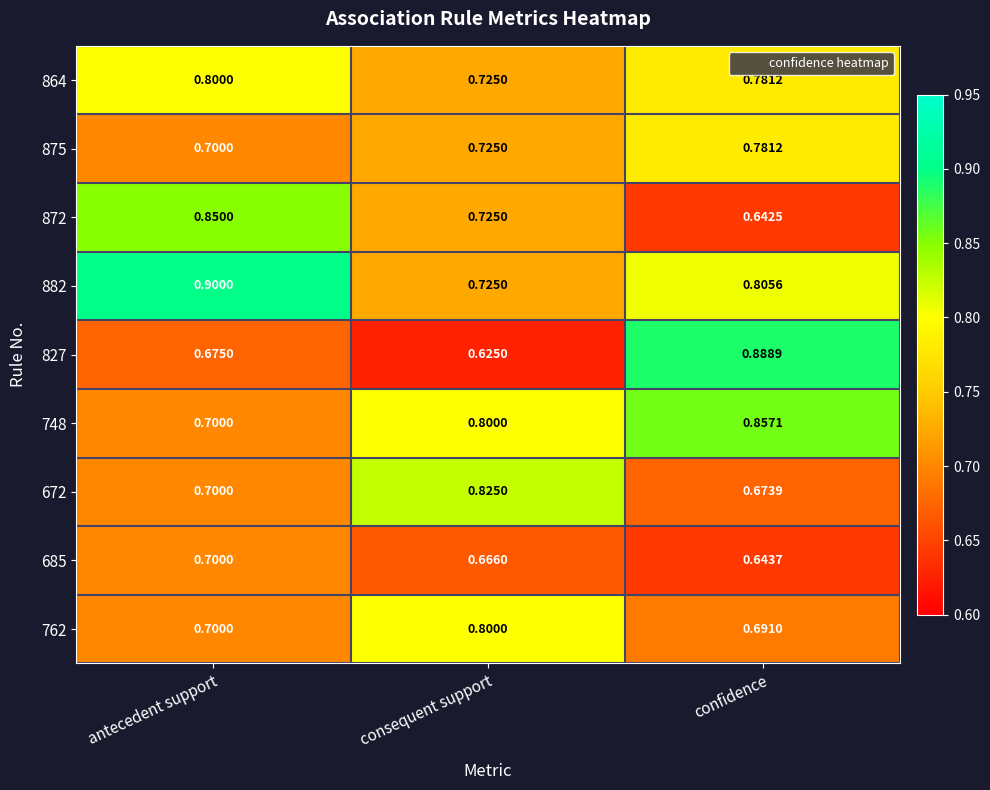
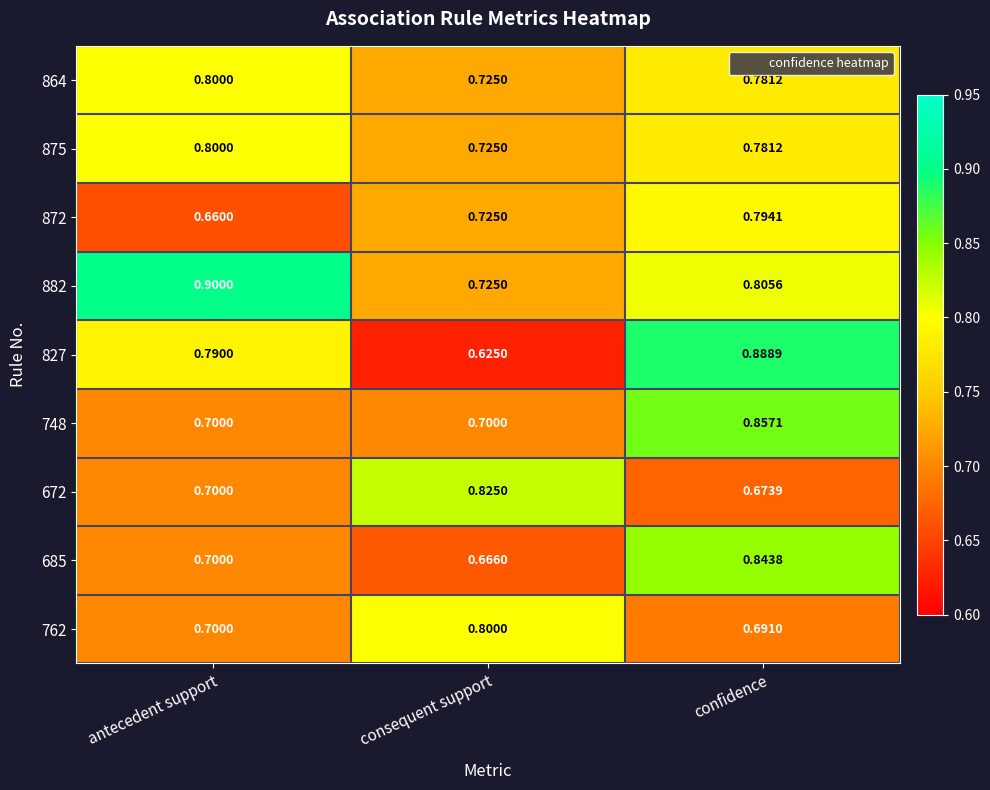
875, antecedent support: 0.7000 -> 0.8000
872, antecedent support: 0.8500 -> 0.6600
872, confidence: 0.6425 -> 0.7941
827, antecedent support: 0.6750 -> 0.7900
748, consequent support: 0.8000 -> 0.7000
685, confidence: 0.6437 -> 0.8438
